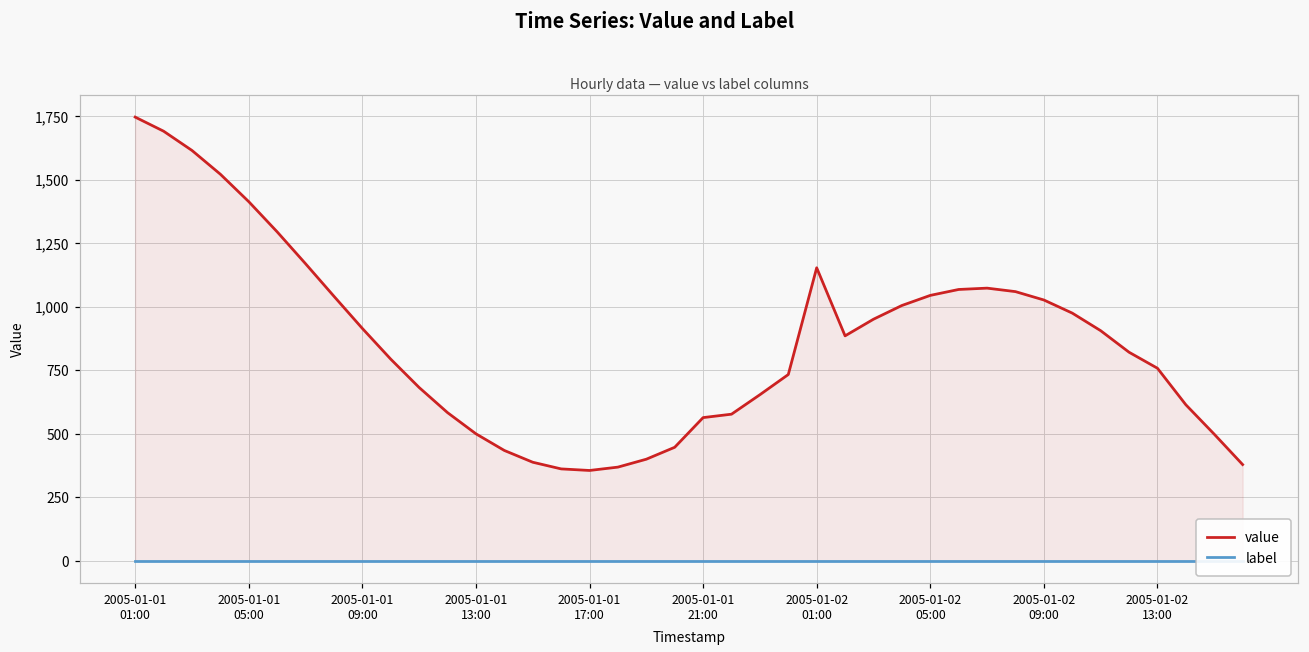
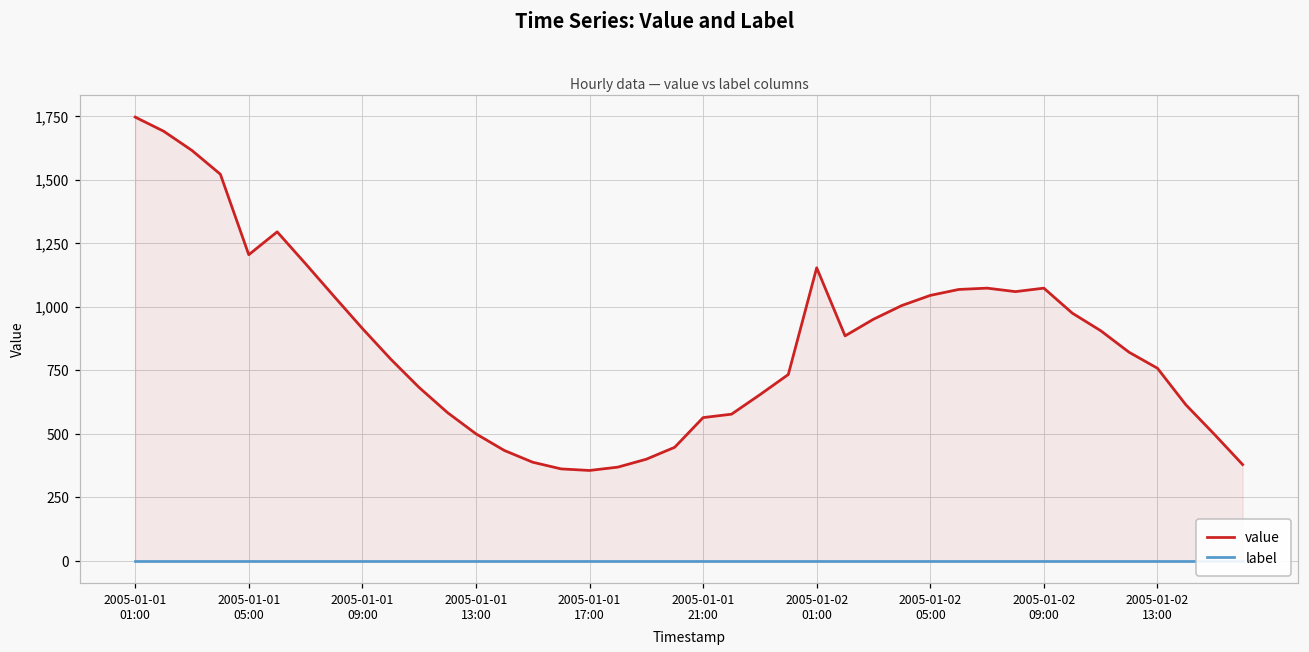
value, 2005-01-01 05:00: 1,410 -> 1,210
value, 2005-01-02 09:00: 1,030 -> 1,070
